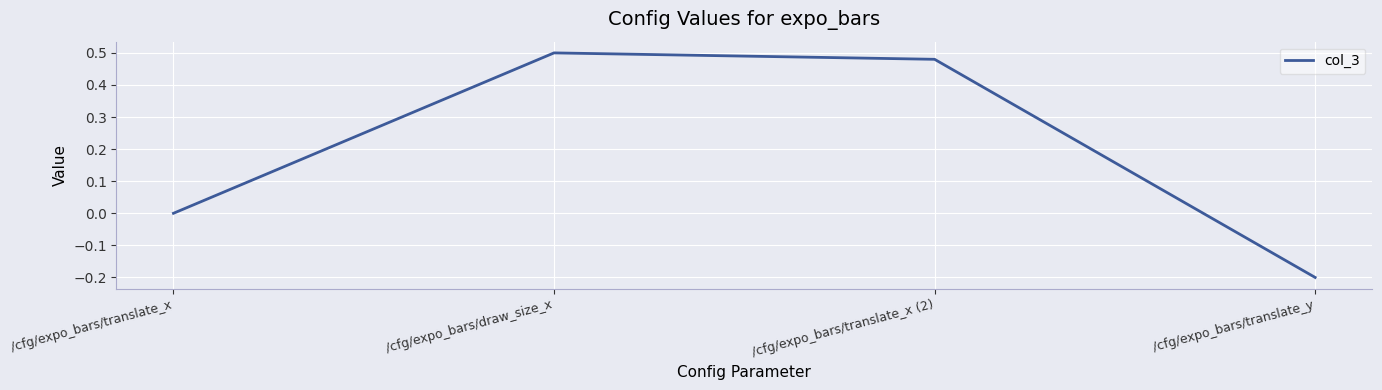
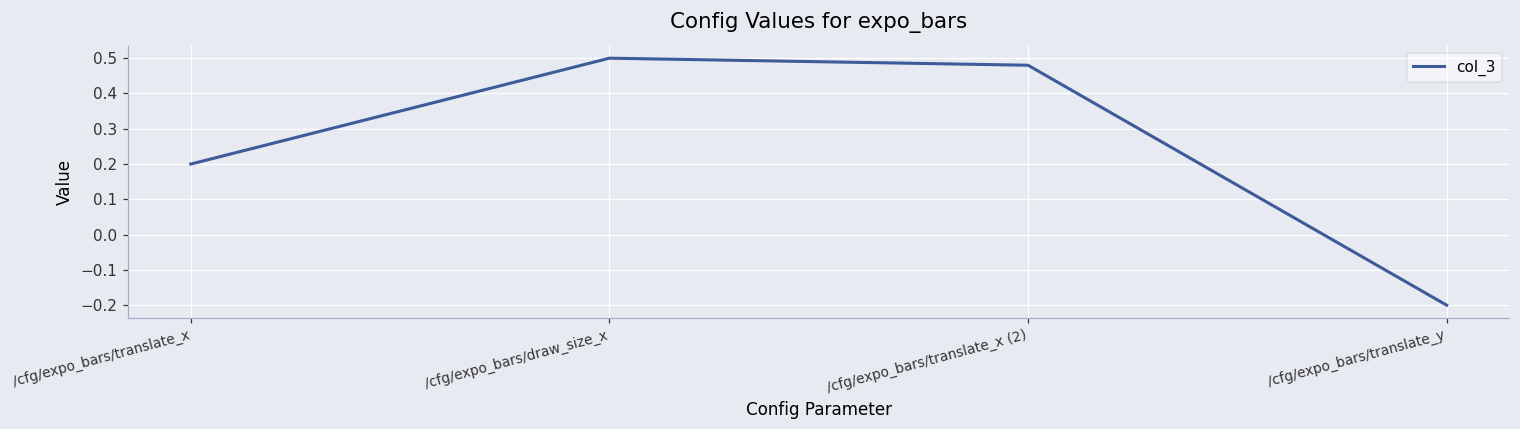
/cfg/expo_bars/translate_x: 0.0 -> 0.2
